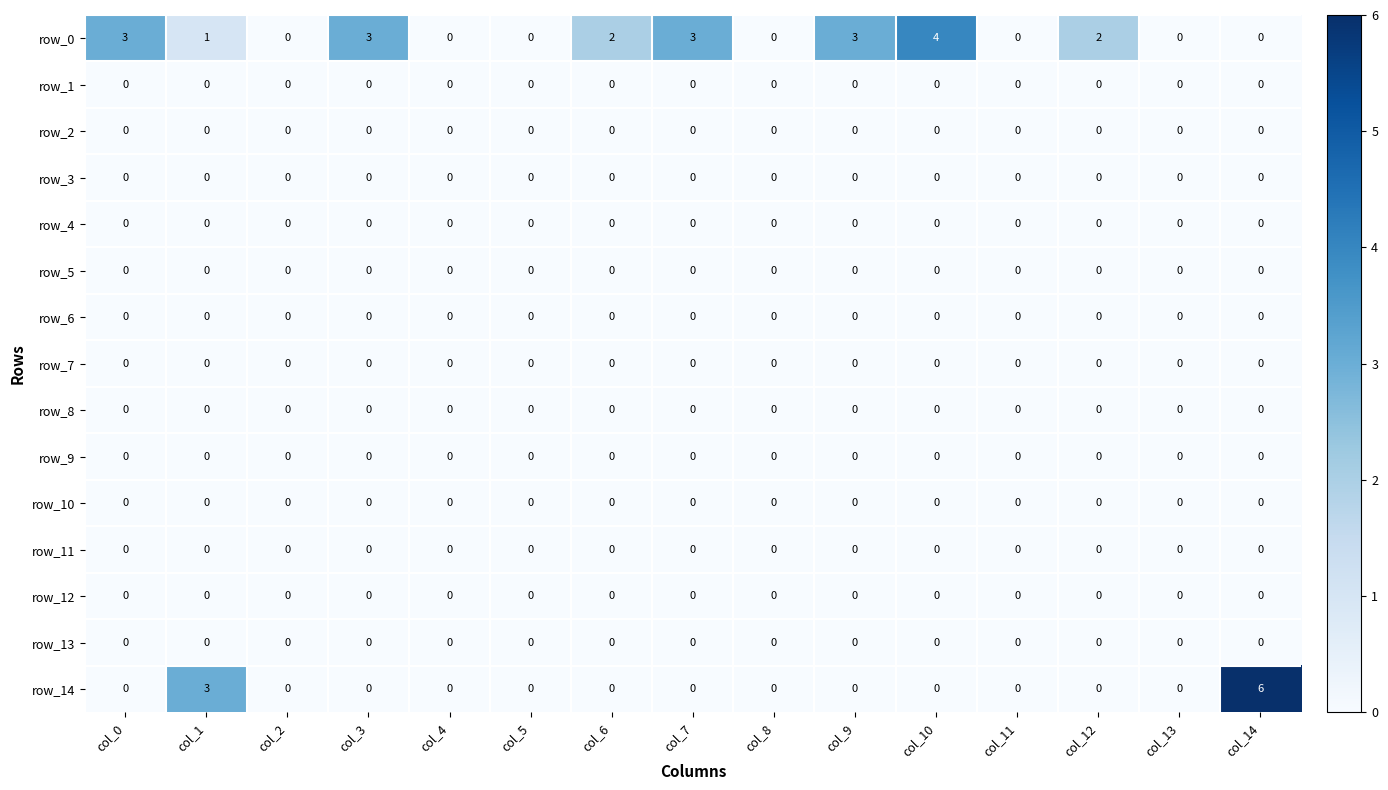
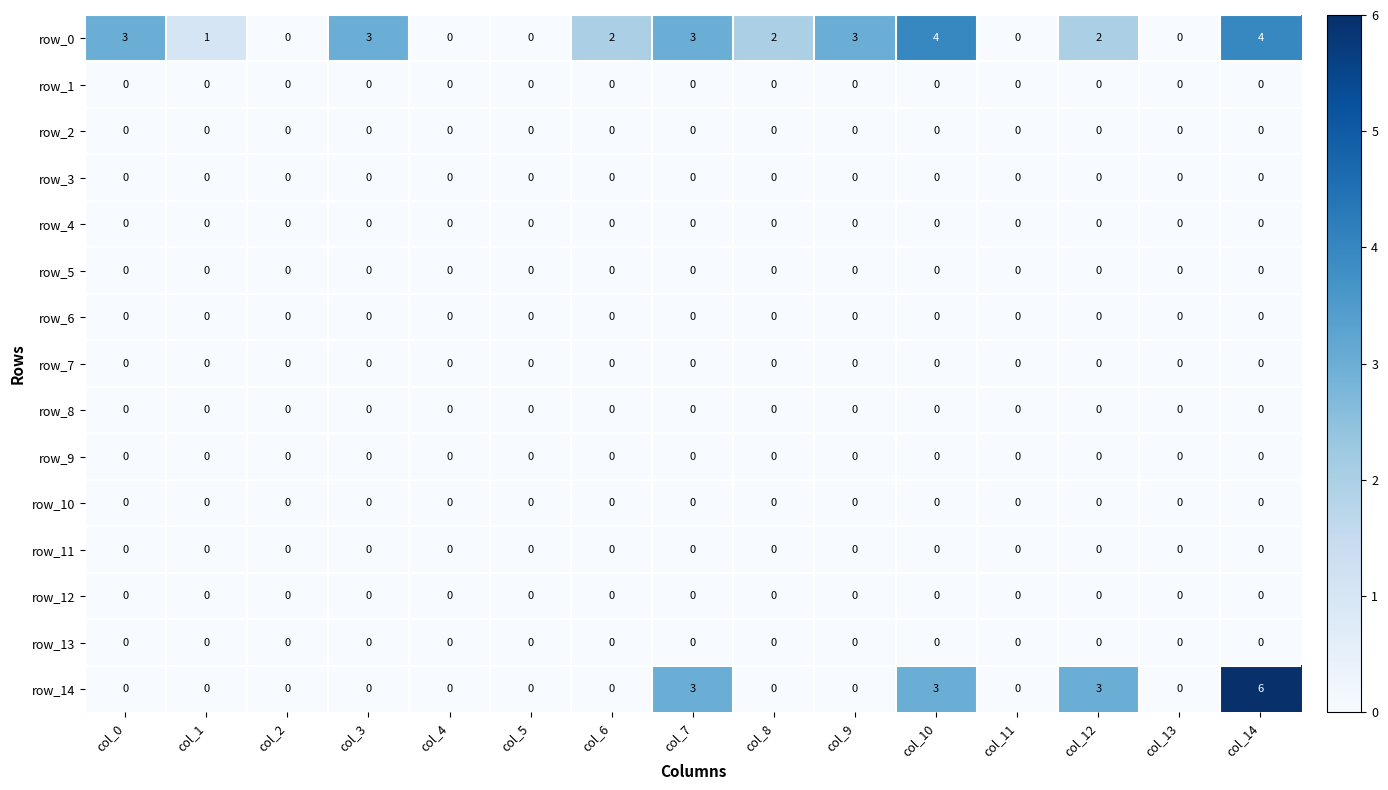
row_0, col_8: 0 -> 2
row_0, col_14: 0 -> 4
row_14, col_1: 3 -> 0
row_14, col_7: 0 -> 3
row_14, col_10: 0 -> 3
row_14, col_12: 0 -> 3
